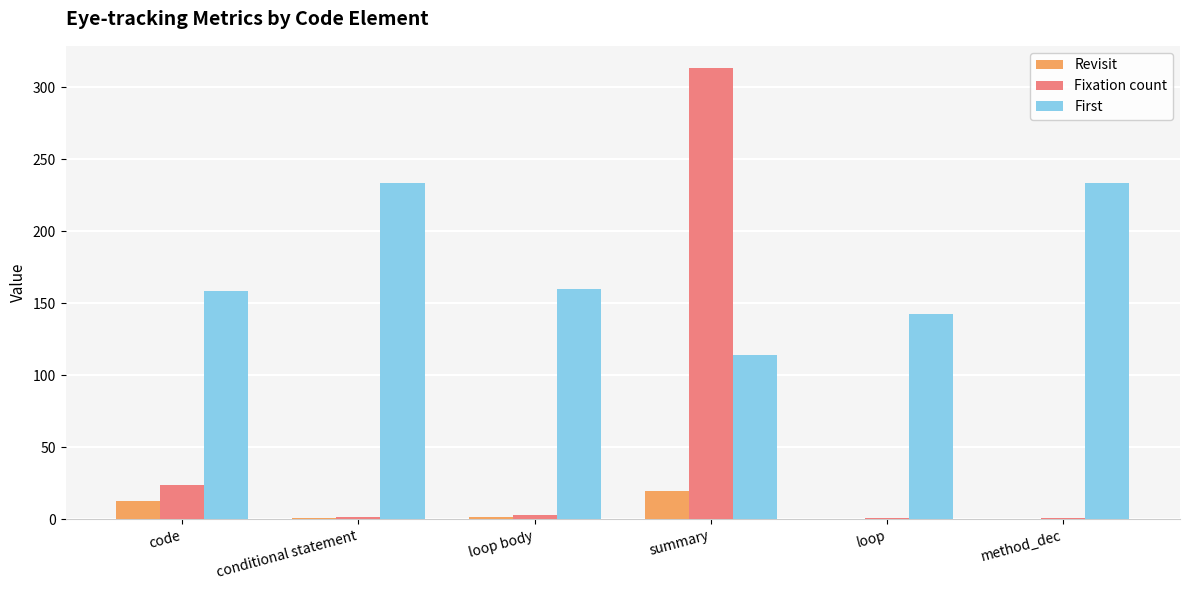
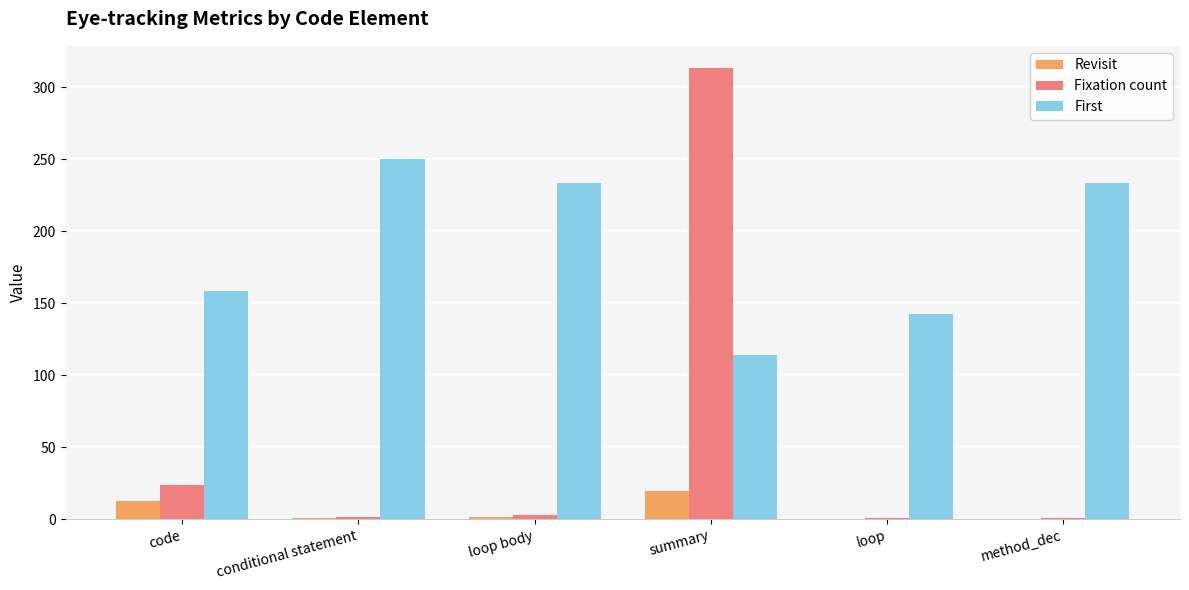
First, conditional statement: 234 -> 250
First, loop body: 160 -> 234
